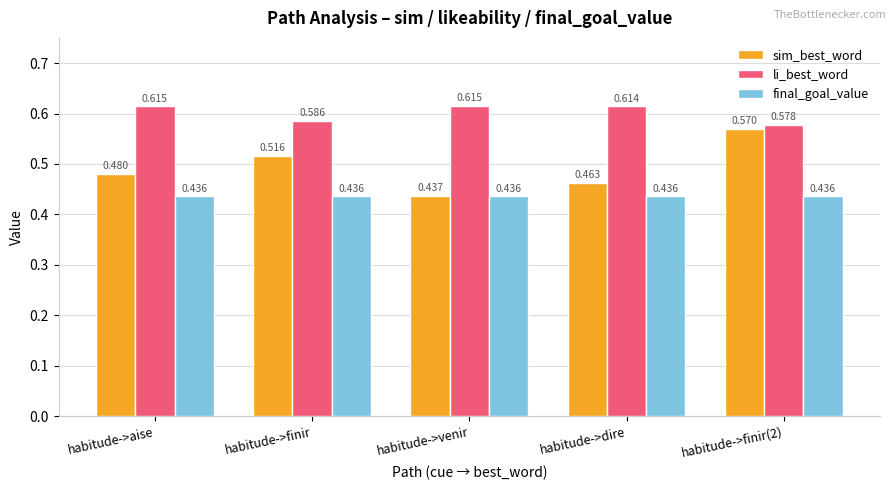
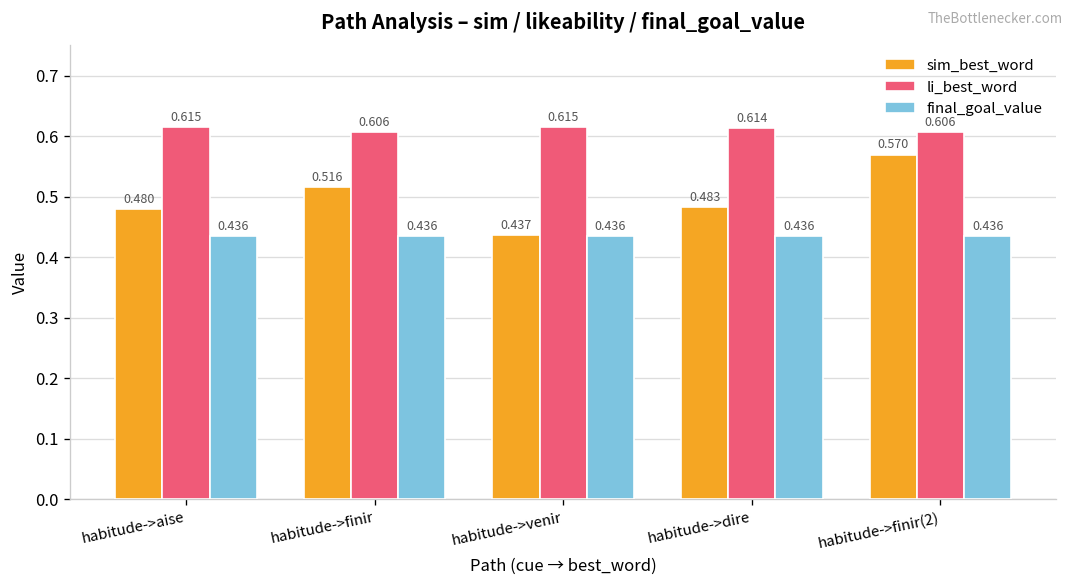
li_best_word, habitude->finir: 0.586 -> 0.606
sim_best_word, habitude->dire: 0.463 -> 0.483
li_best_word, habitude->finir(2): 0.578 -> 0.606
